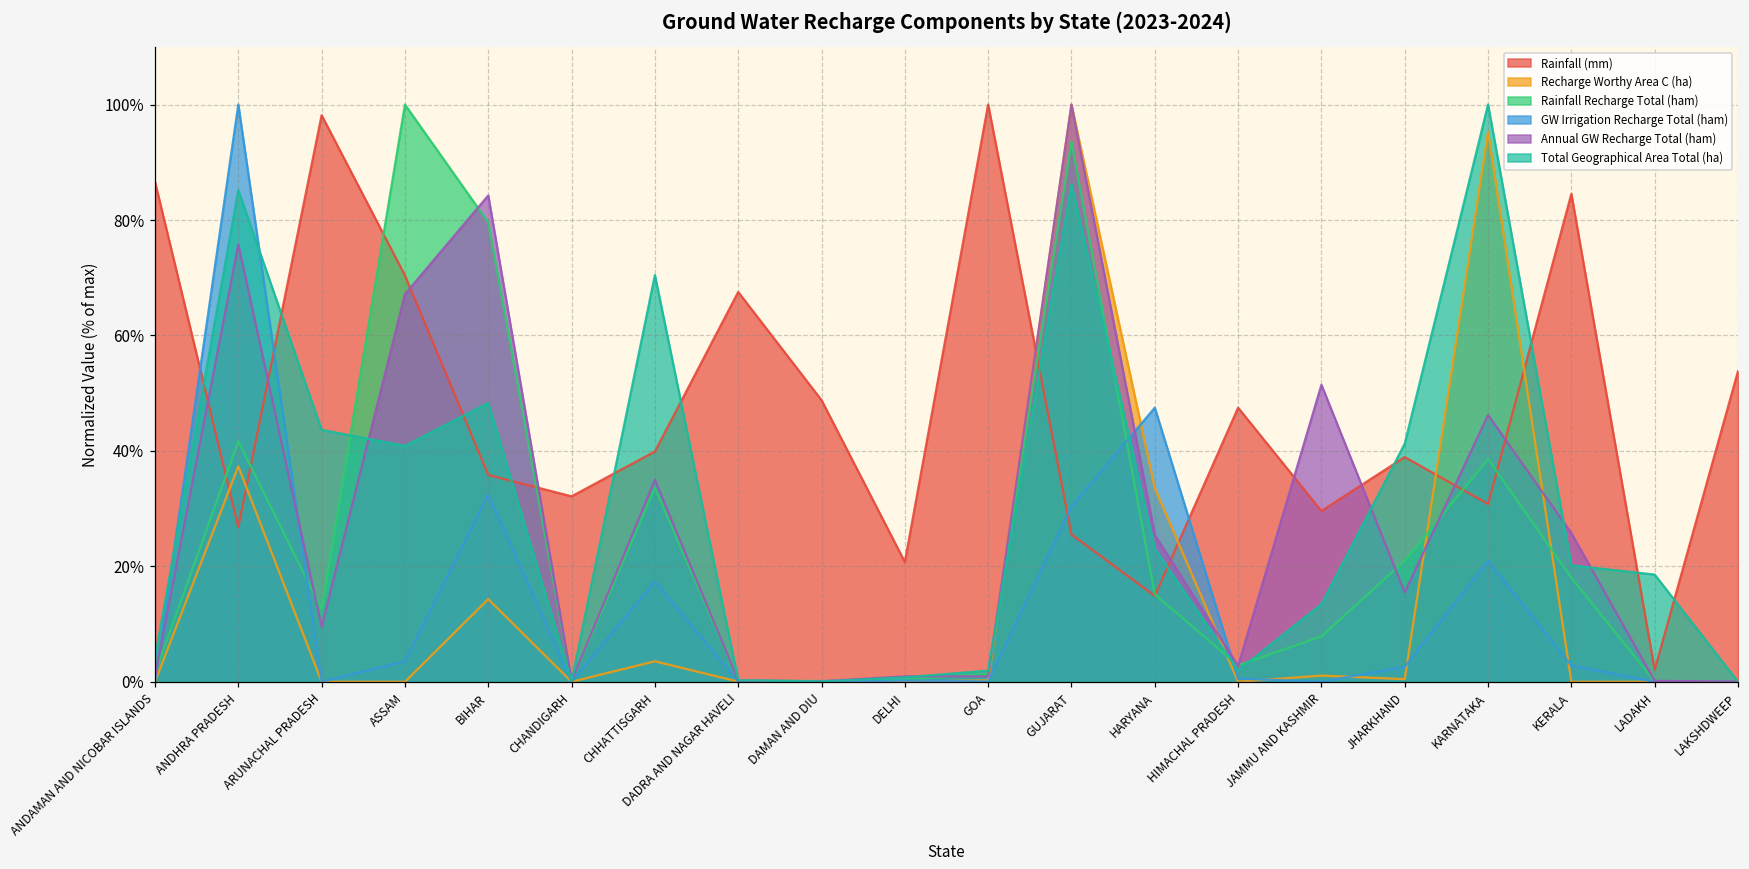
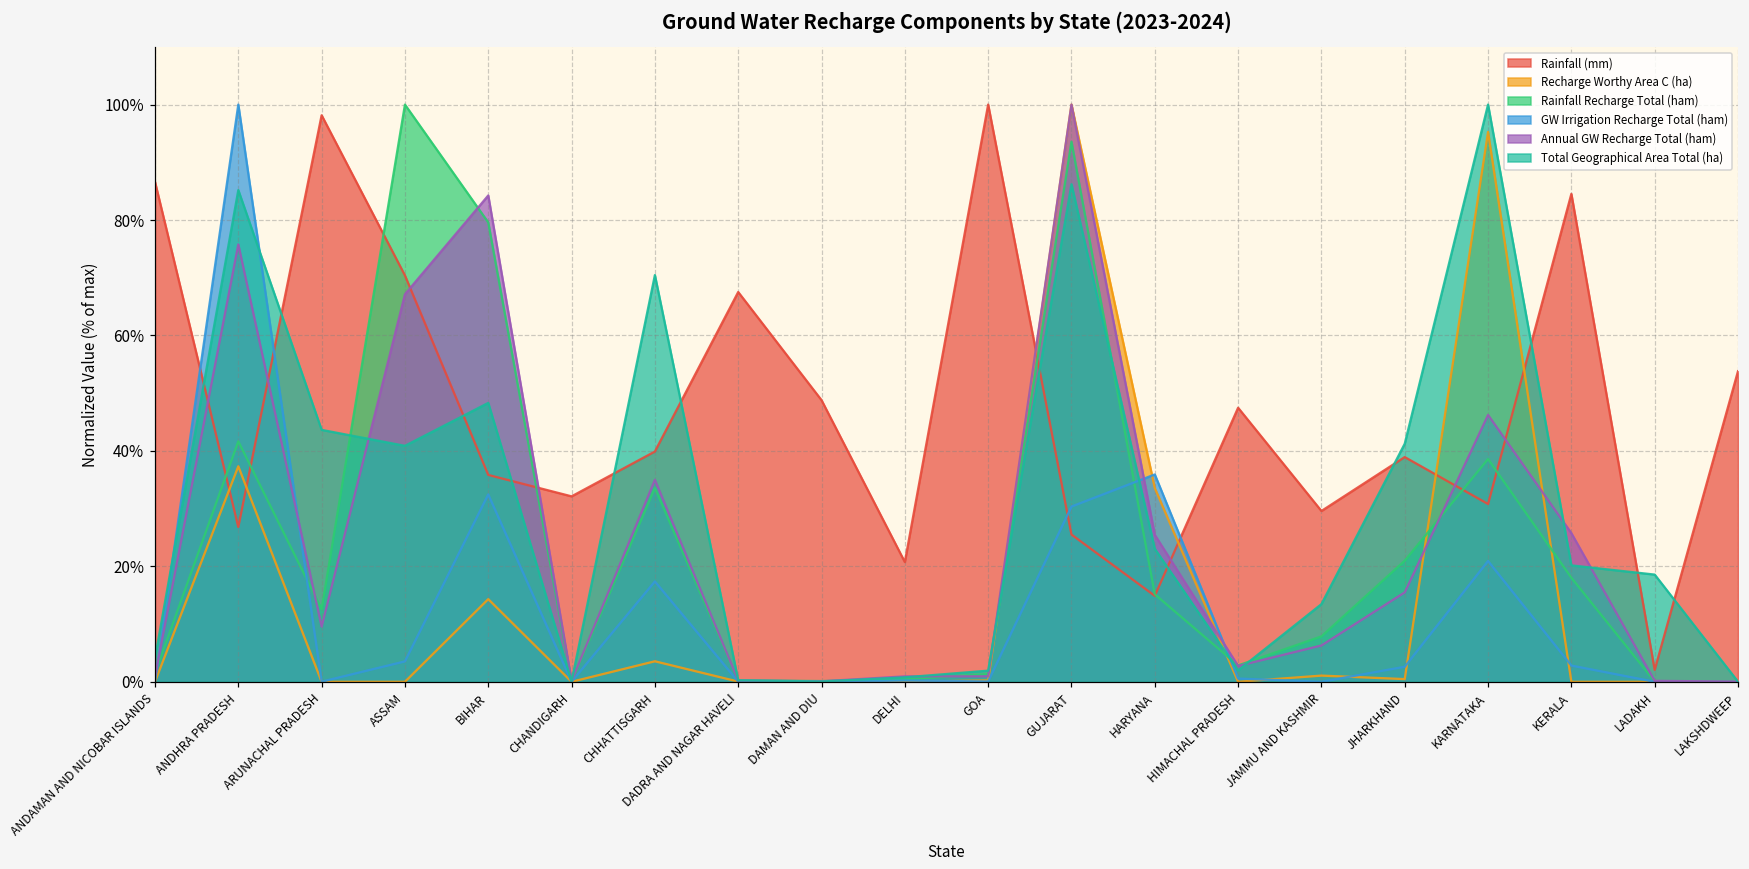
GW Irrigation Recharge Total (ham), HARYANA: 47% -> 36%
Annual GW Recharge Total (ham), JAMMU AND KASHMIR: 51% -> 6%
